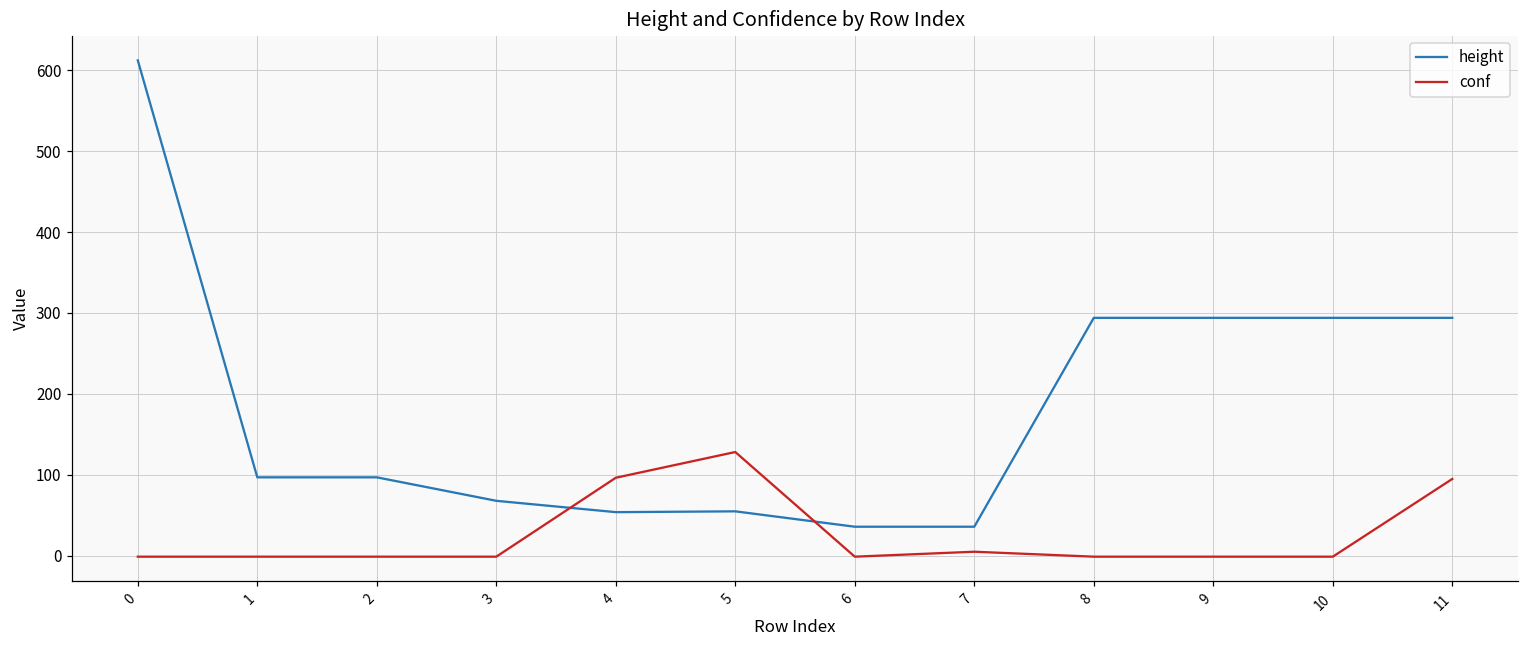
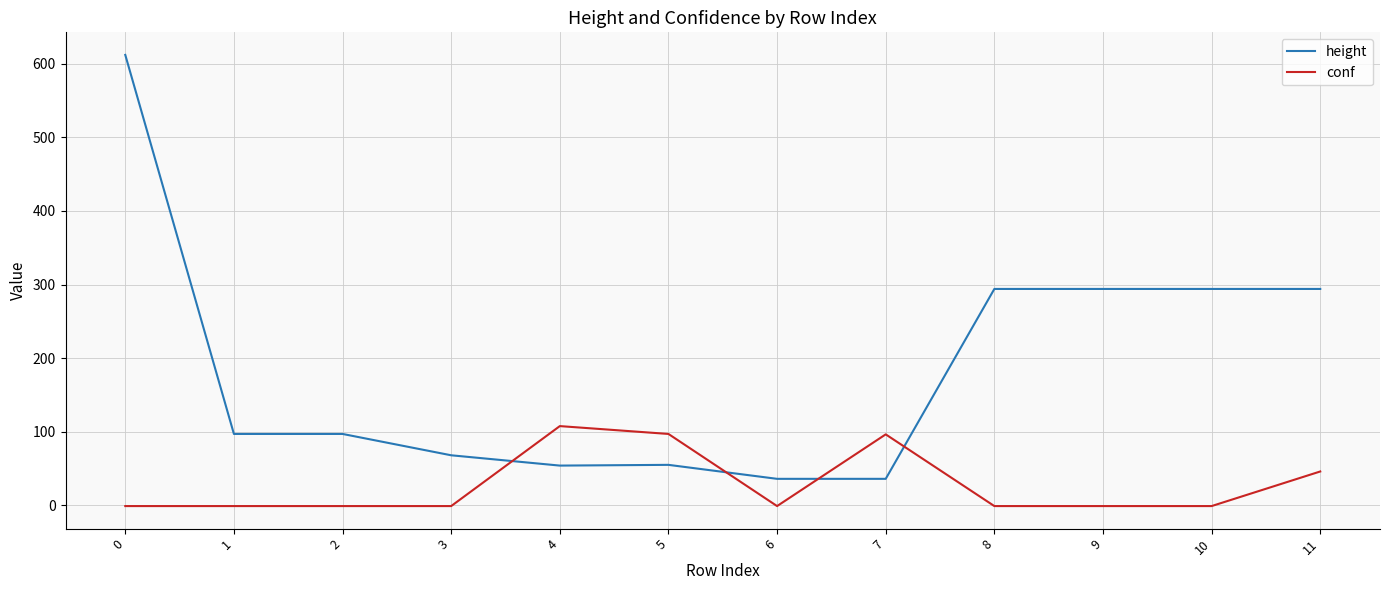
conf, 4: 100 -> 110
conf, 5: 130 -> 100
conf, 7: 10 -> 100
conf, 11: 100 -> 50
